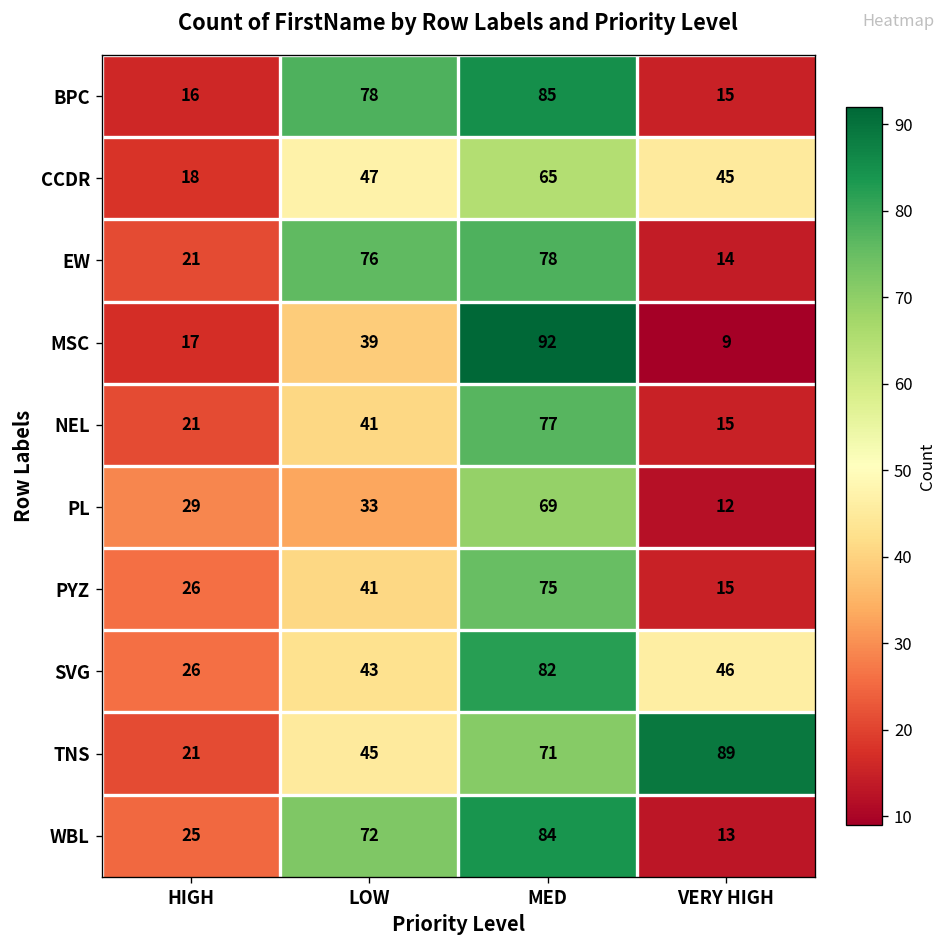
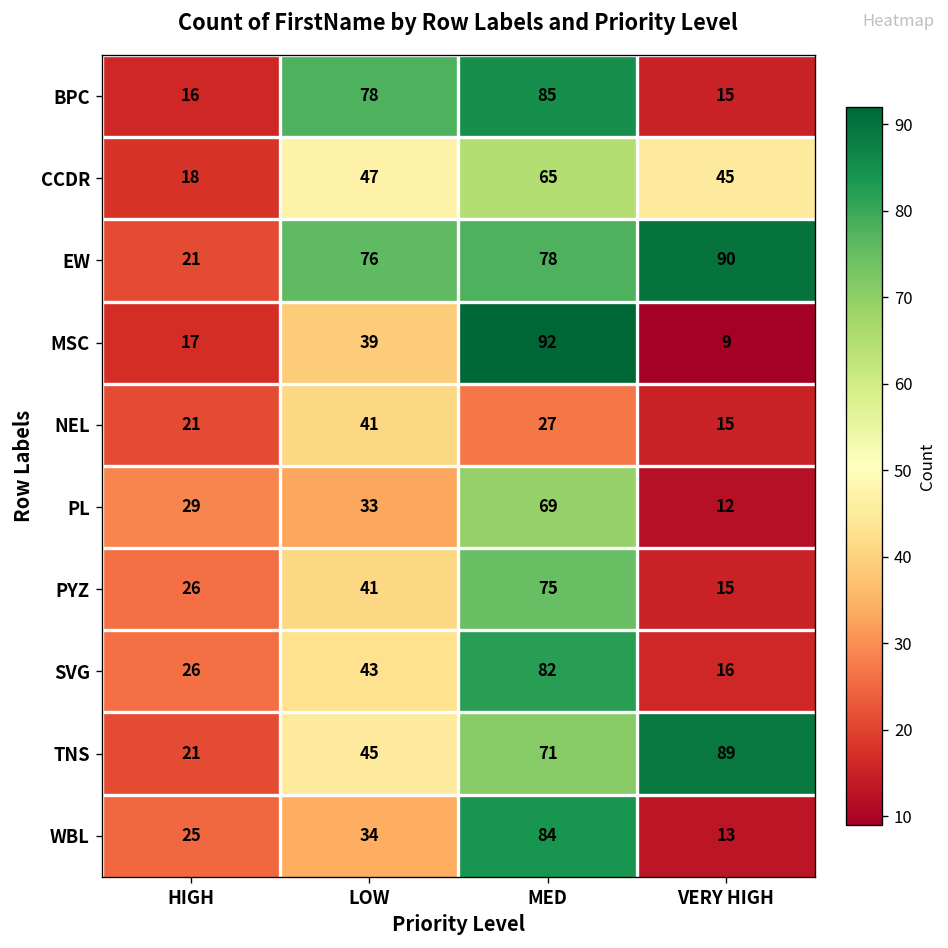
EW, VERY HIGH: 14 -> 90
NEL, MED: 77 -> 27
SVG, VERY HIGH: 46 -> 16
WBL, LOW: 72 -> 34
